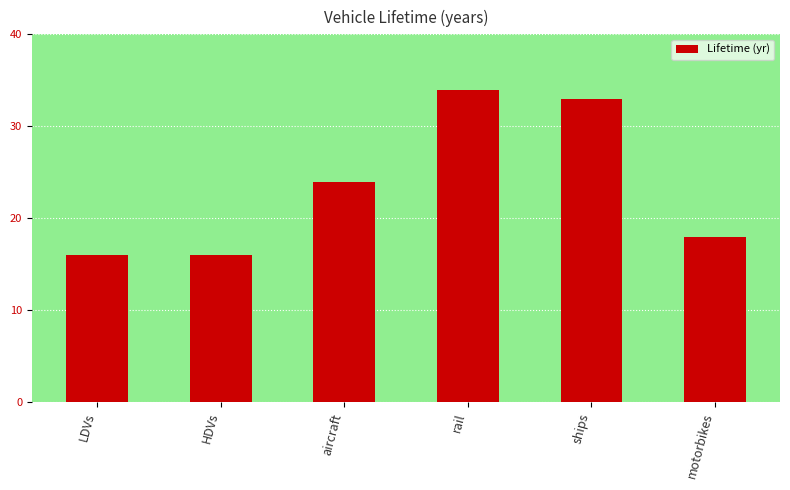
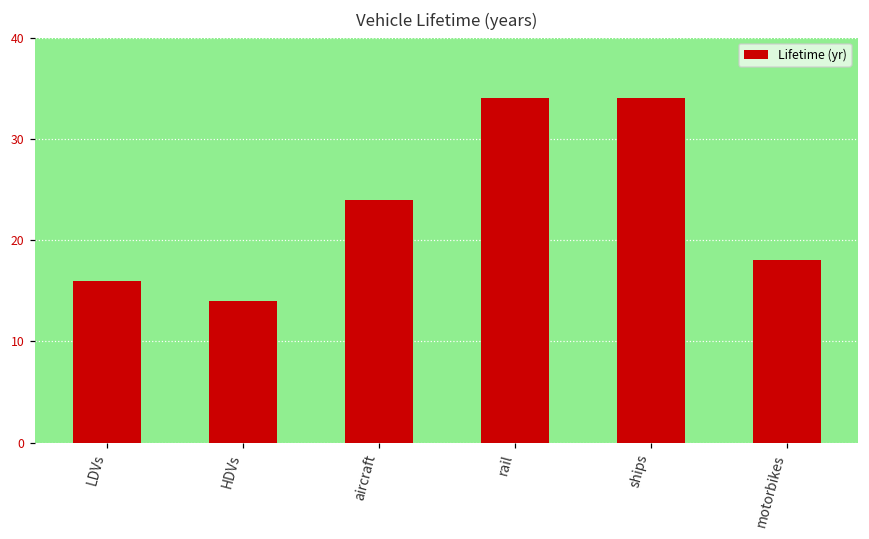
HDVs: 16 -> 14
ships: 33 -> 34
